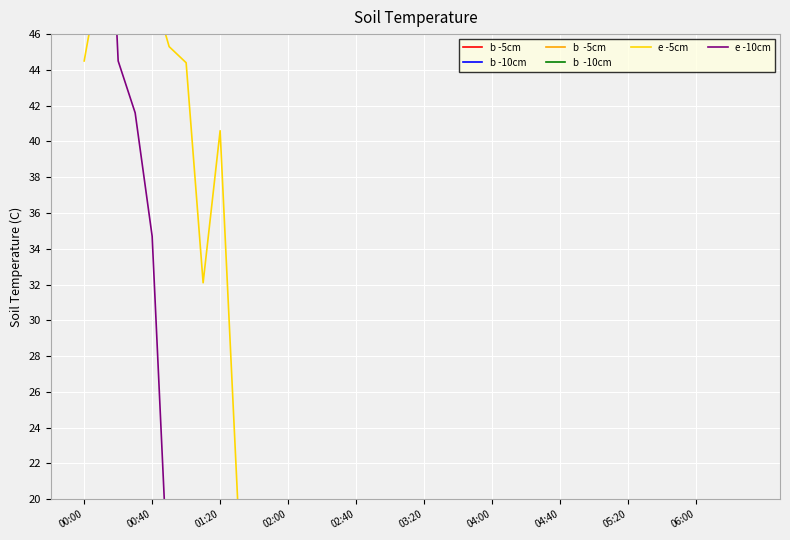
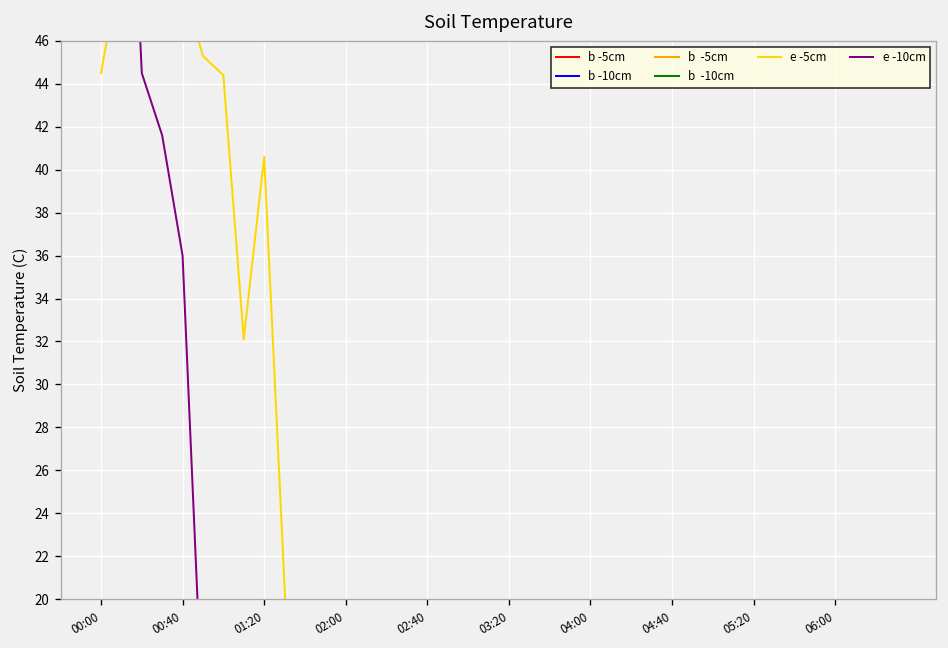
e -10cm, 00:40: 34.7 -> 36.0
